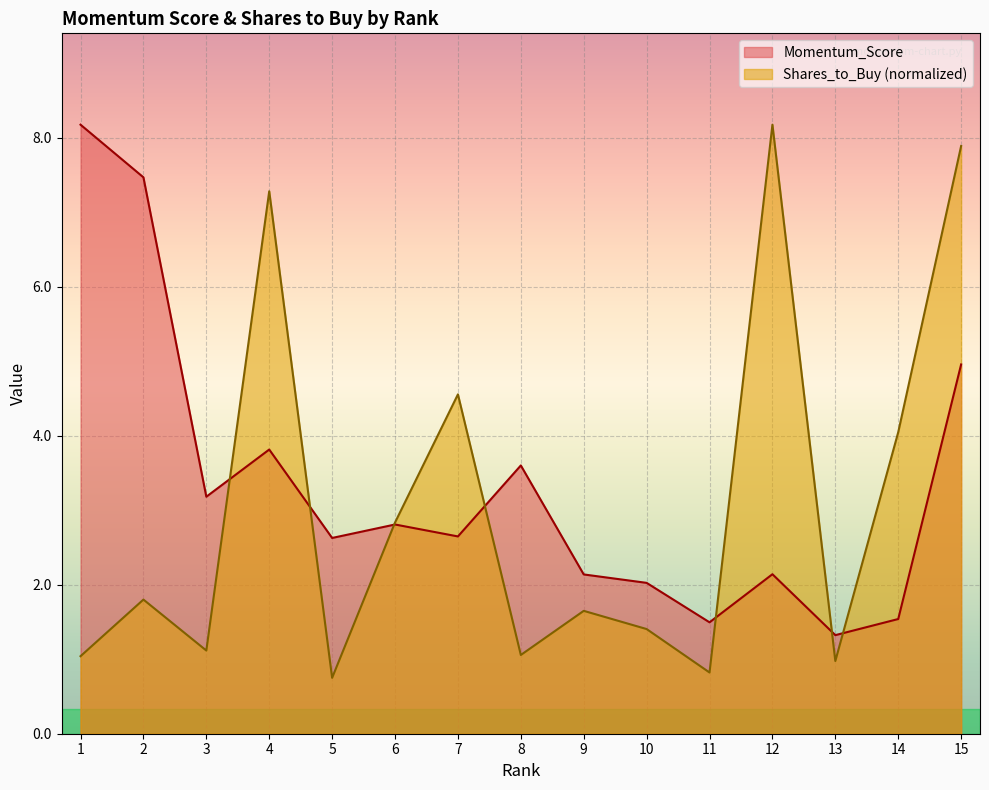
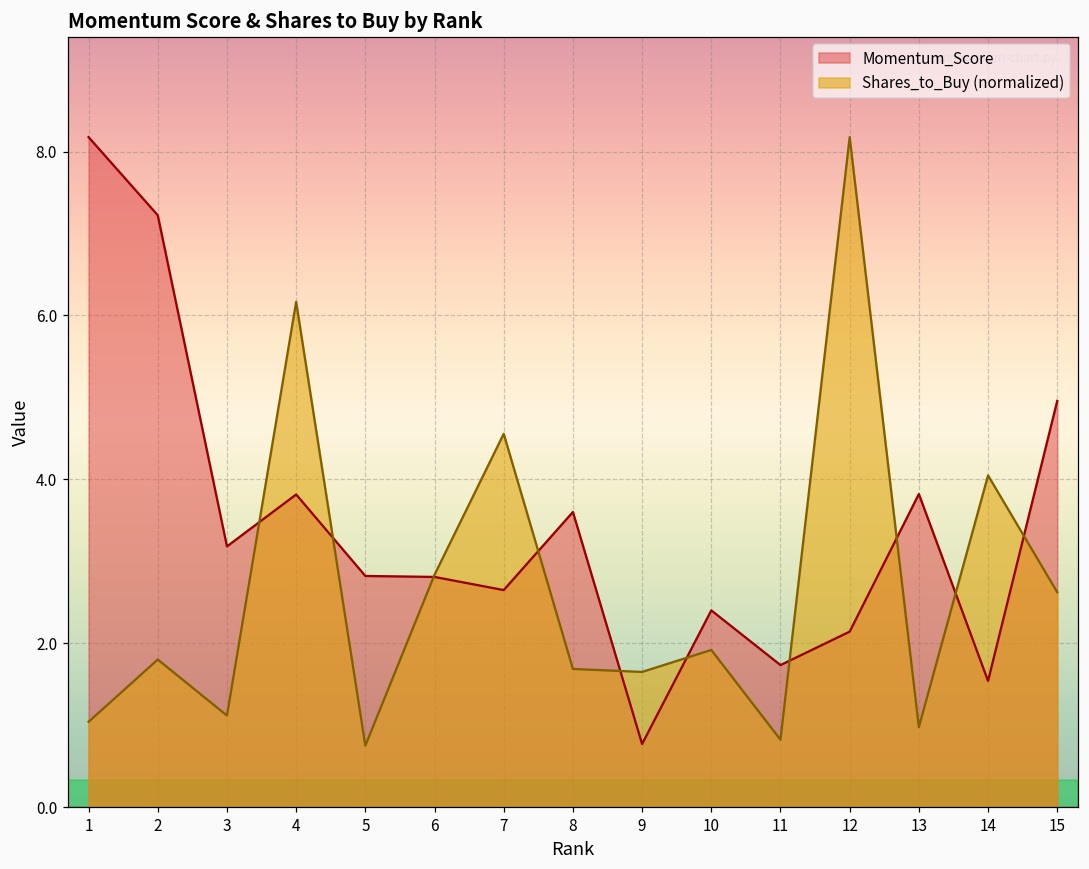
Momentum_Score, 2: 7.5 -> 7.2
Shares_to_Buy (normalized), 4: 7.3 -> 6.2
Momentum_Score, 5: 2.6 -> 2.8
Shares_to_Buy (normalized), 8: 1.1 -> 1.7
Momentum_Score, 9: 2.1 -> 0.8
Momentum_Score, 10: 2.0 -> 2.4
Shares_to_Buy (normalized), 10: 1.4 -> 1.9
Momentum_Score, 11: 1.5 -> 1.7
Momentum_Score, 13: 1.3 -> 3.8
Shares_to_Buy (normalized), 15: 7.9 -> 2.6
